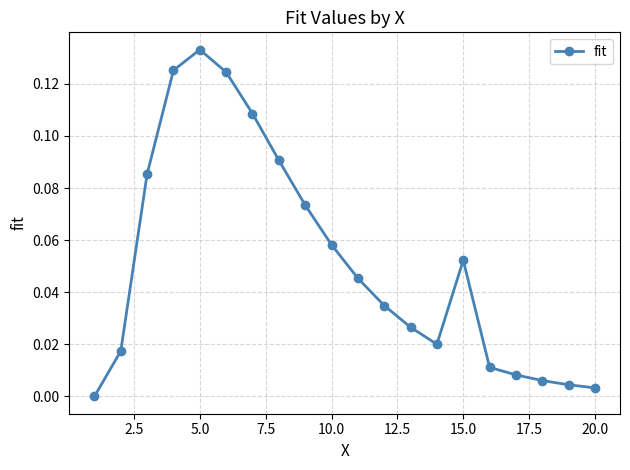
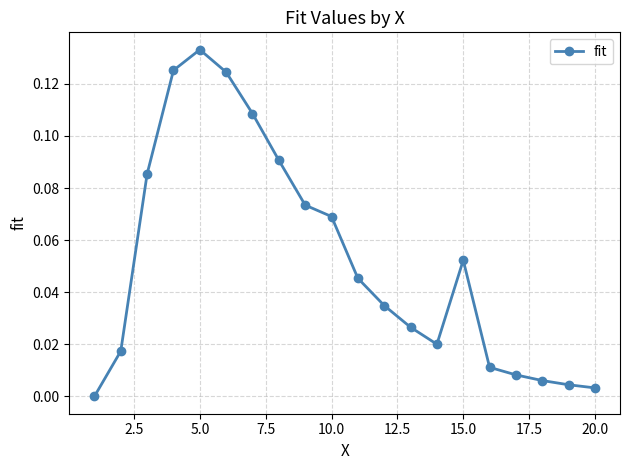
10.0: 0.058 -> 0.069
